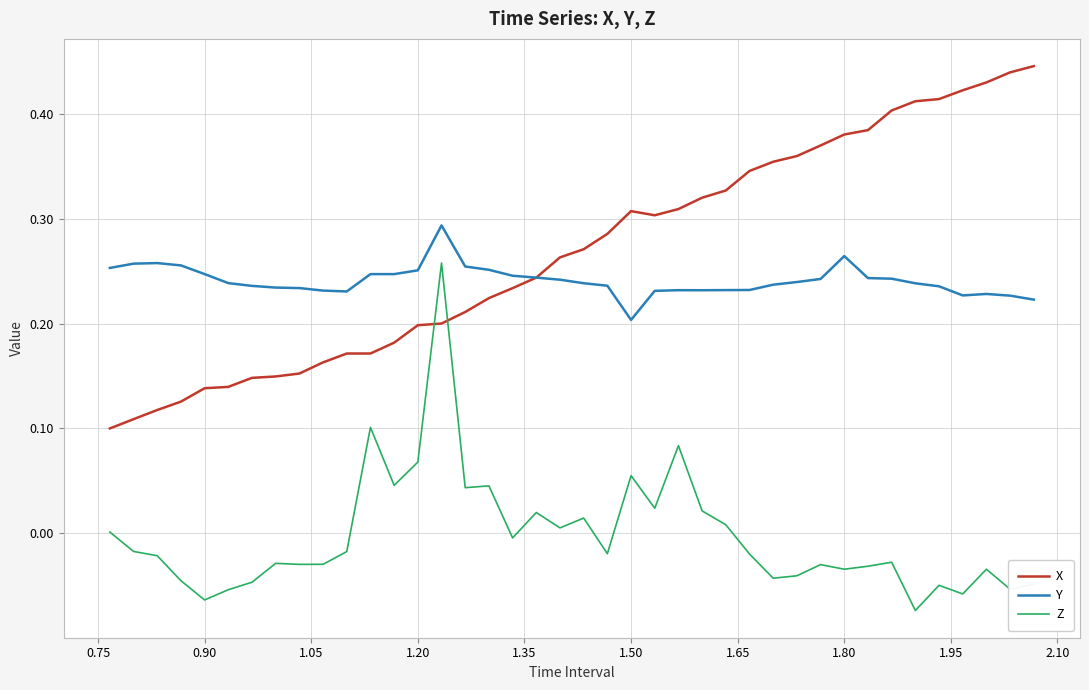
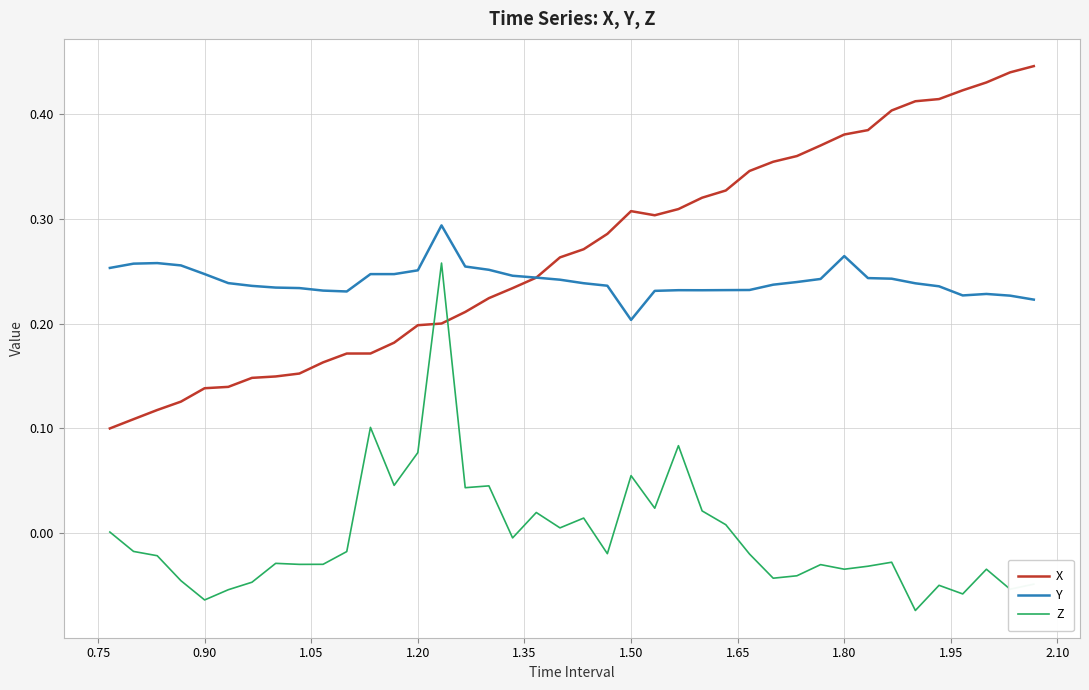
Z, 1.20: 0.068 -> 0.077
